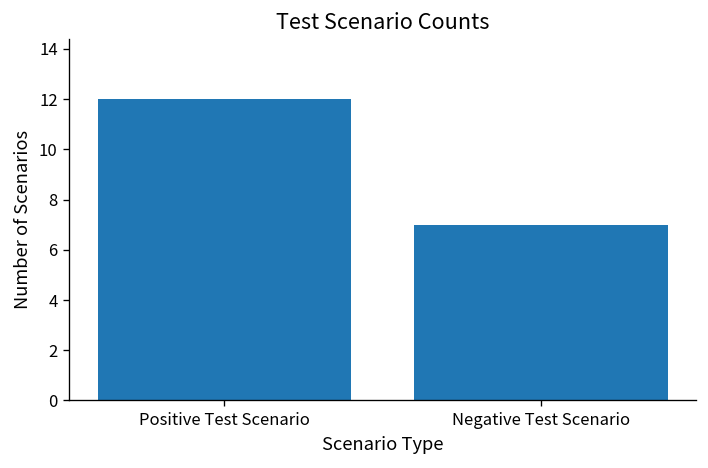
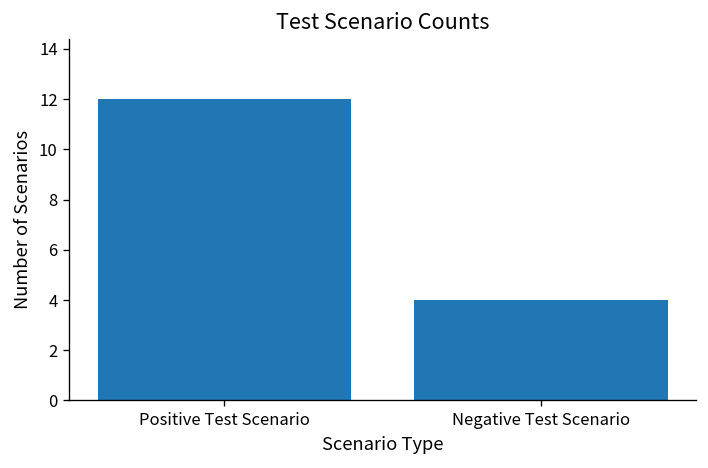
Negative Test Scenario: 7 -> 4
